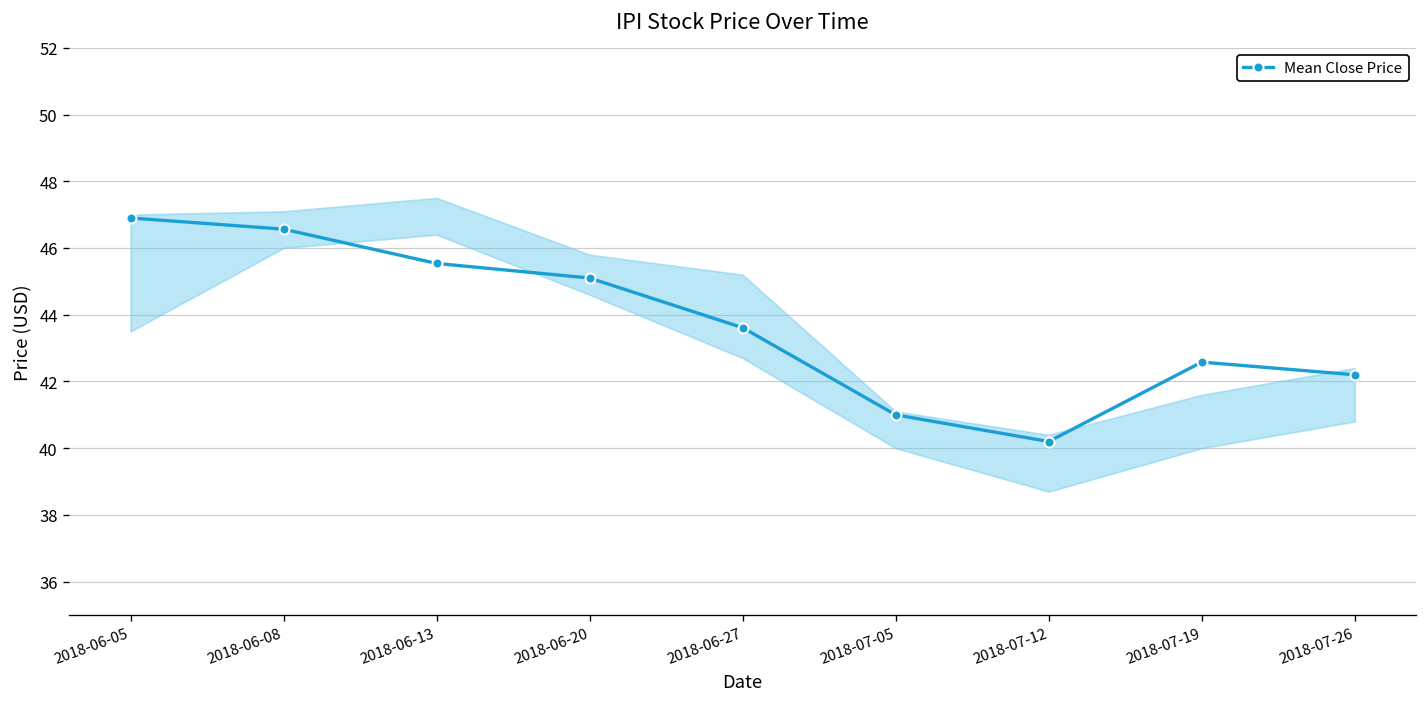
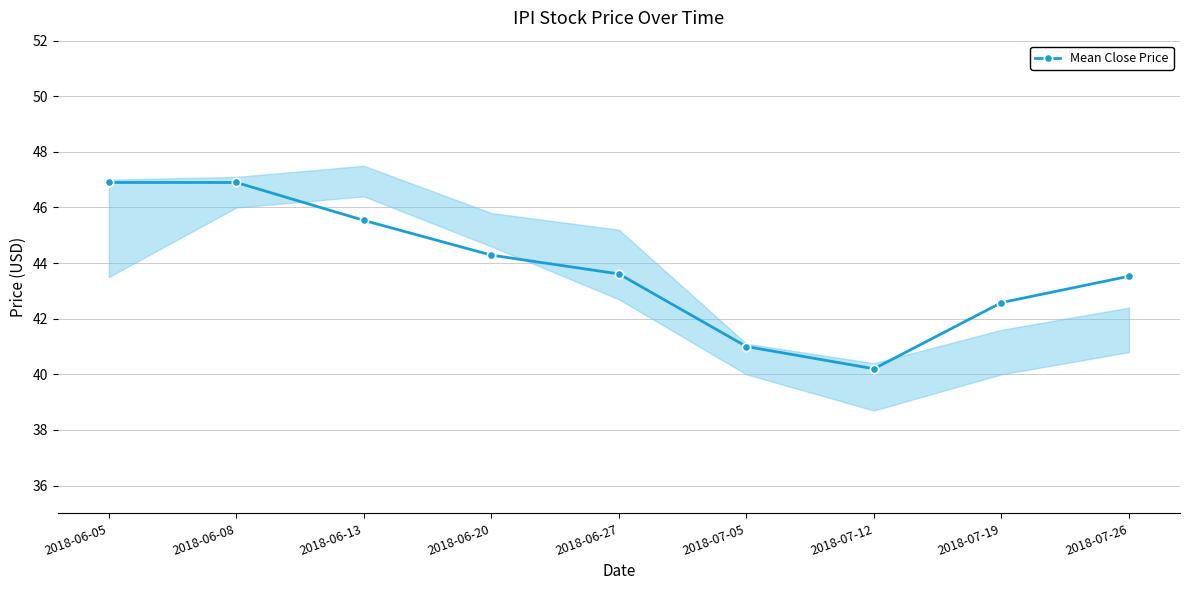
Mean Close Price, 2018-06-08: 46.6 -> 46.9
Mean Close Price, 2018-06-20: 45.1 -> 44.3
Mean Close Price, 2018-07-26: 42.2 -> 43.5
